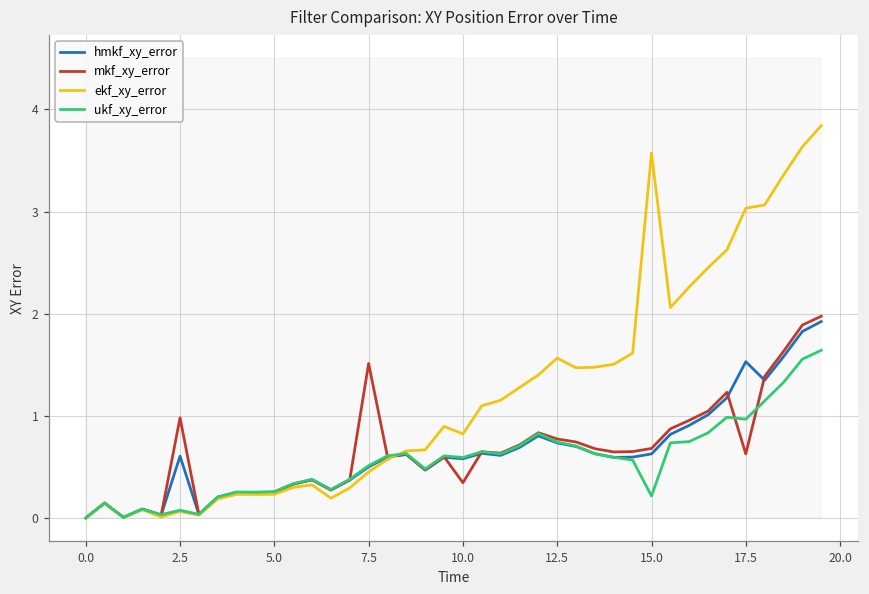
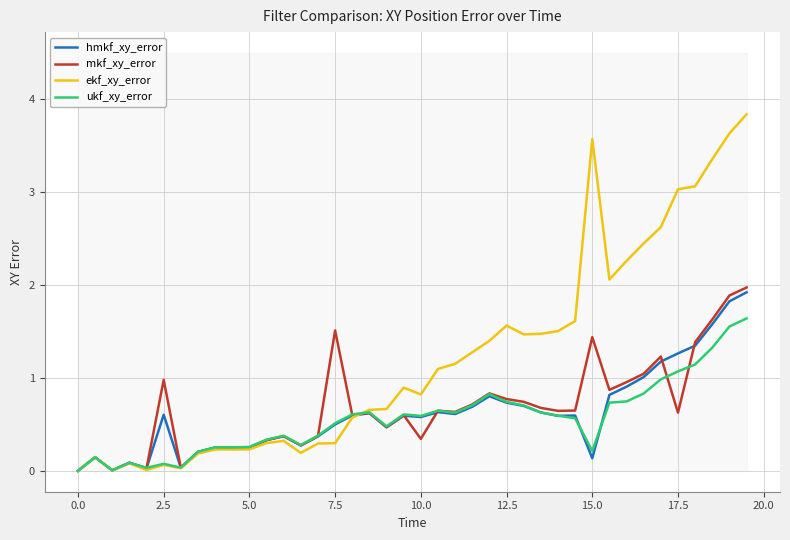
ekf_xy_error, 7.5: 0.5 -> 0.3
hmkf_xy_error, 15.0: 0.6 -> 0.1
mkf_xy_error, 15.0: 0.7 -> 1.4
hmkf_xy_error, 17.5: 1.5 -> 1.3
ukf_xy_error, 17.5: 1.0 -> 1.1
